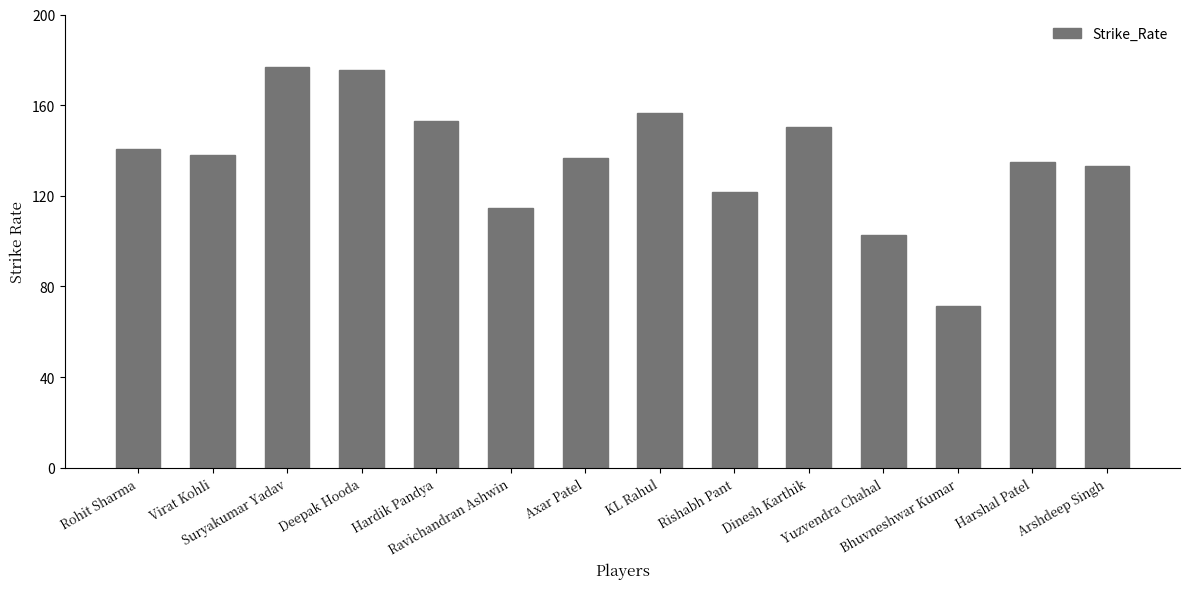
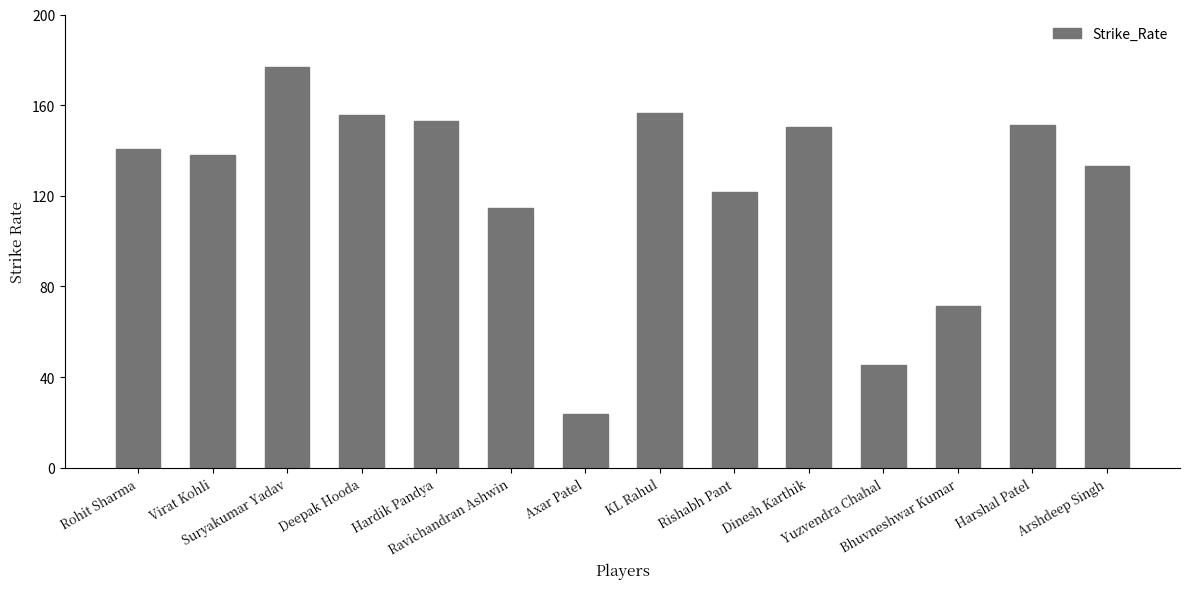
Deepak Hooda: 175 -> 156
Axar Patel: 137 -> 24
Yuzvendra Chahal: 103 -> 45
Harshal Patel: 135 -> 151
